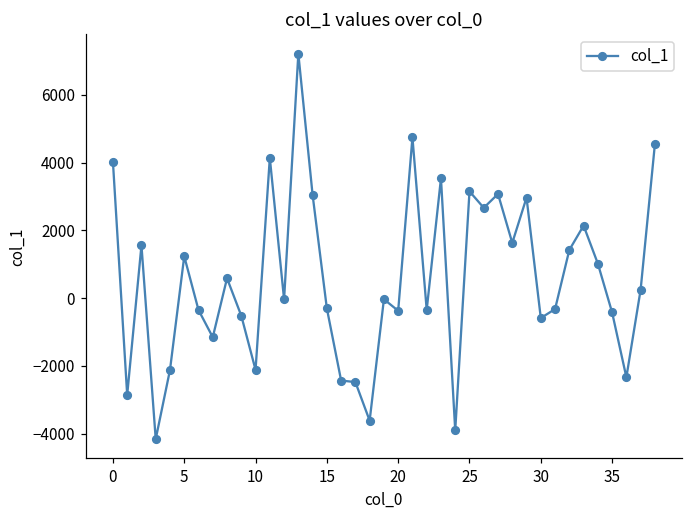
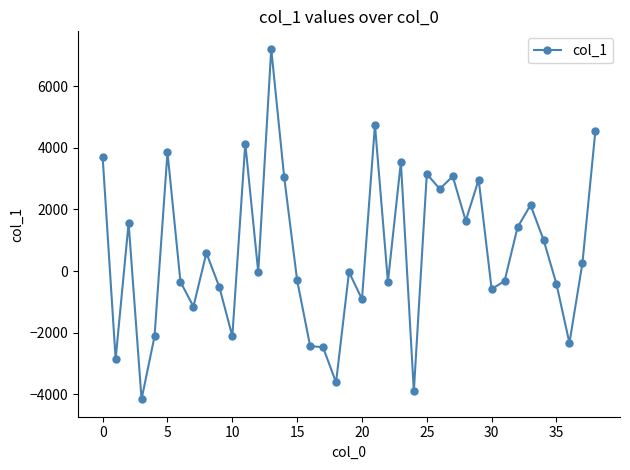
0: 4000 -> 3700
5: 1200 -> 3900
20: -400 -> -900
